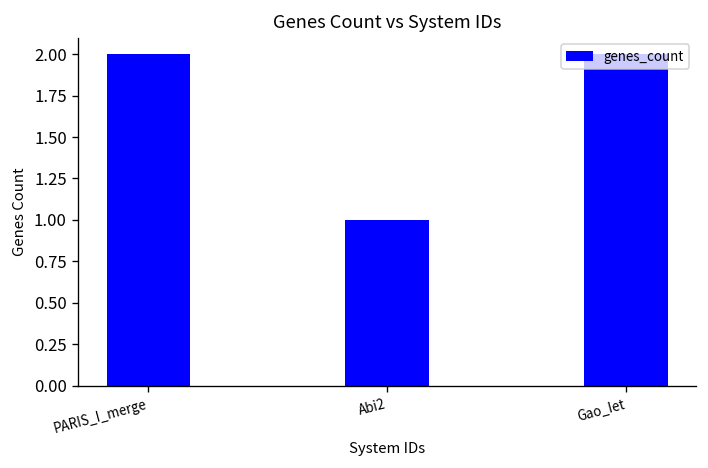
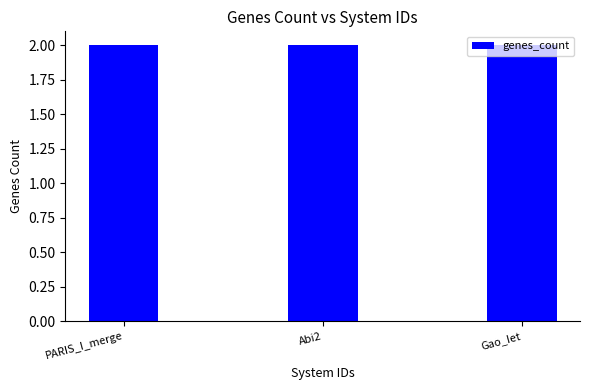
Abi2: 1 -> 2
